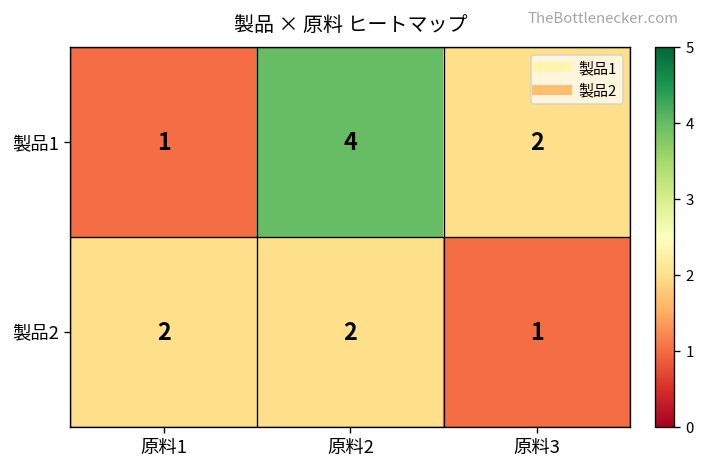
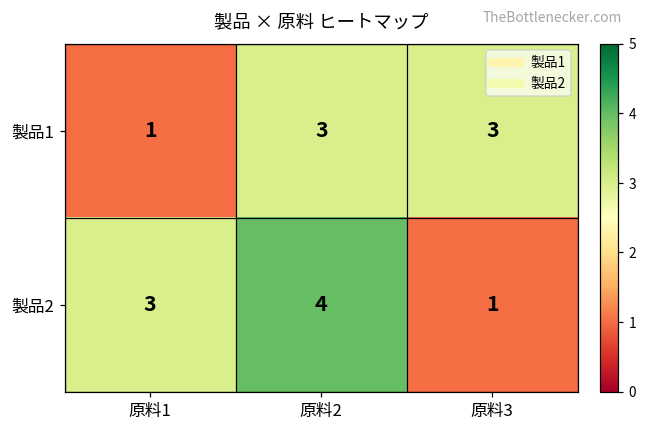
製品1, 原料2: 4 -> 3
製品1, 原料3: 2 -> 3
製品2, 原料1: 2 -> 3
製品2, 原料2: 2 -> 4
